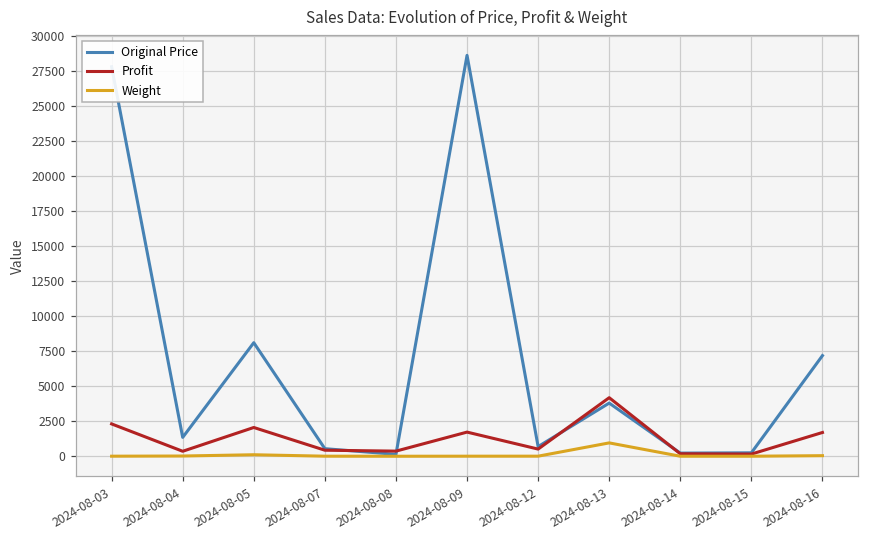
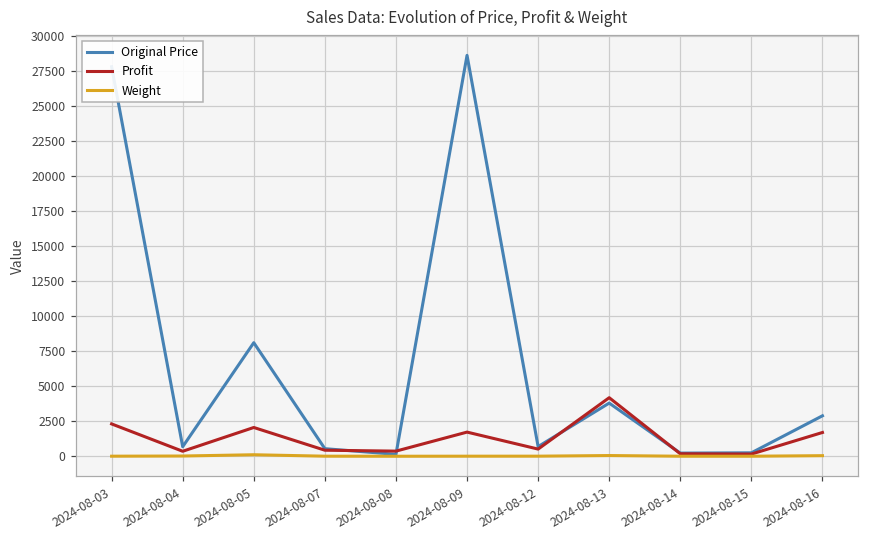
Original Price, 2024-08-04: 1300 -> 700
Weight, 2024-08-13: 1000 -> 100
Original Price, 2024-08-16: 7200 -> 2900
